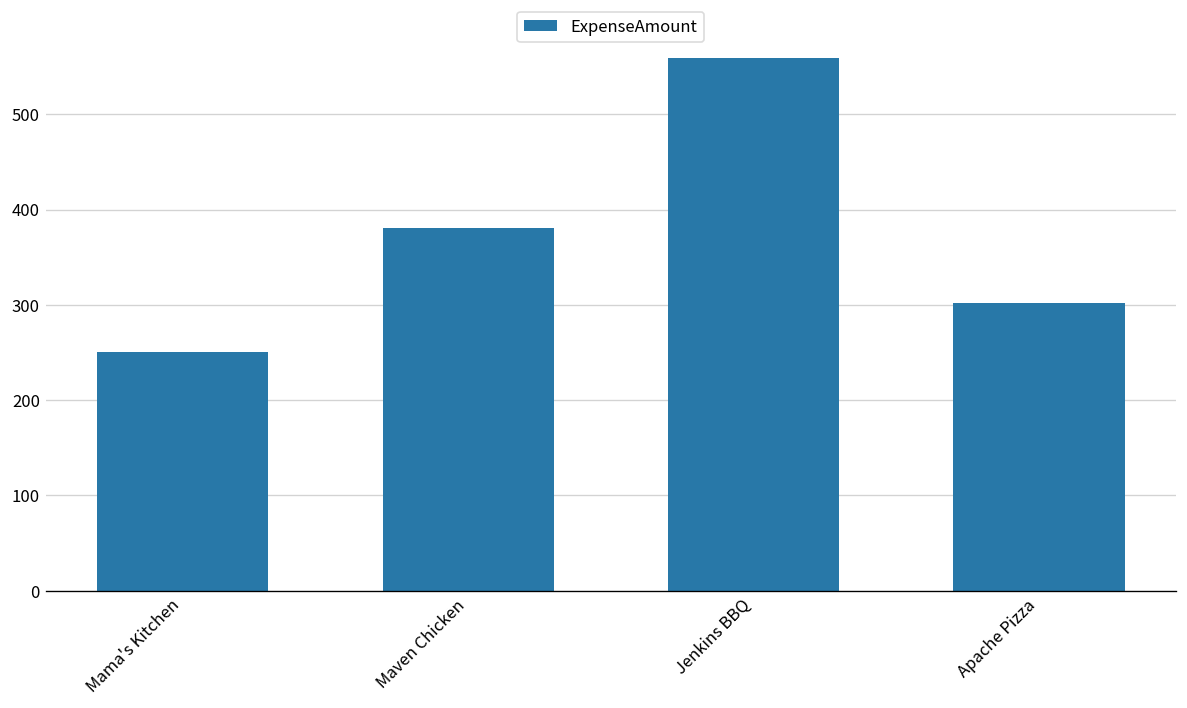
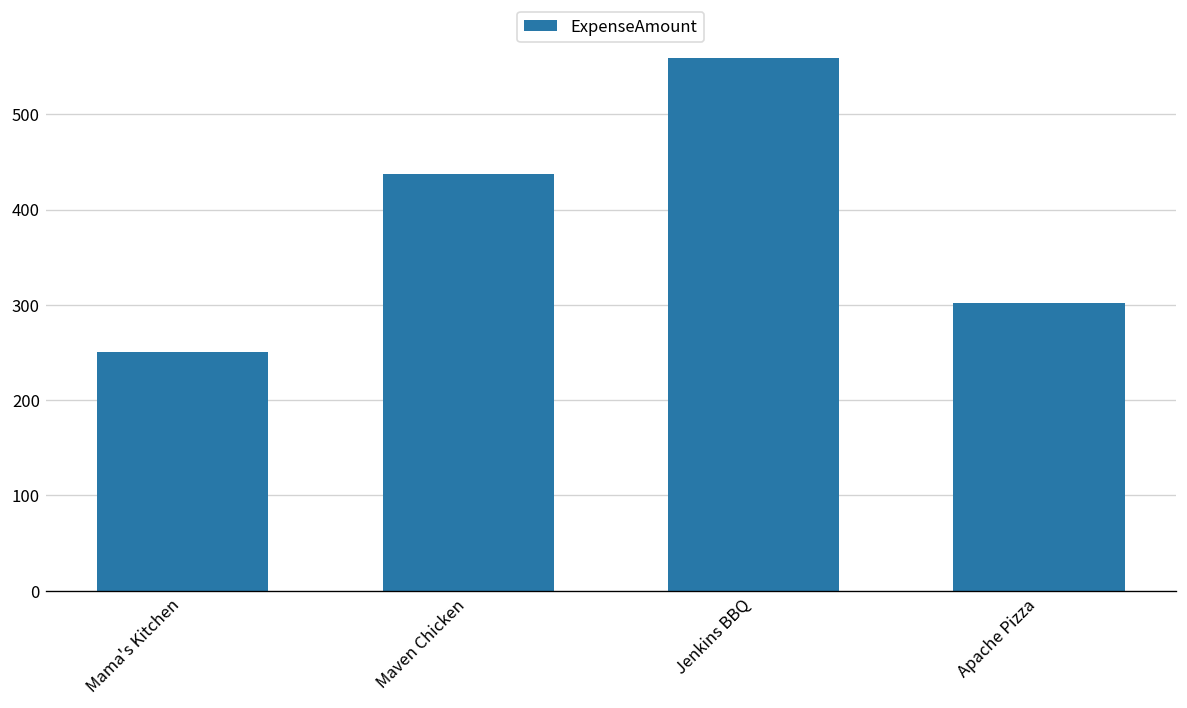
Maven Chicken: 380 -> 440
